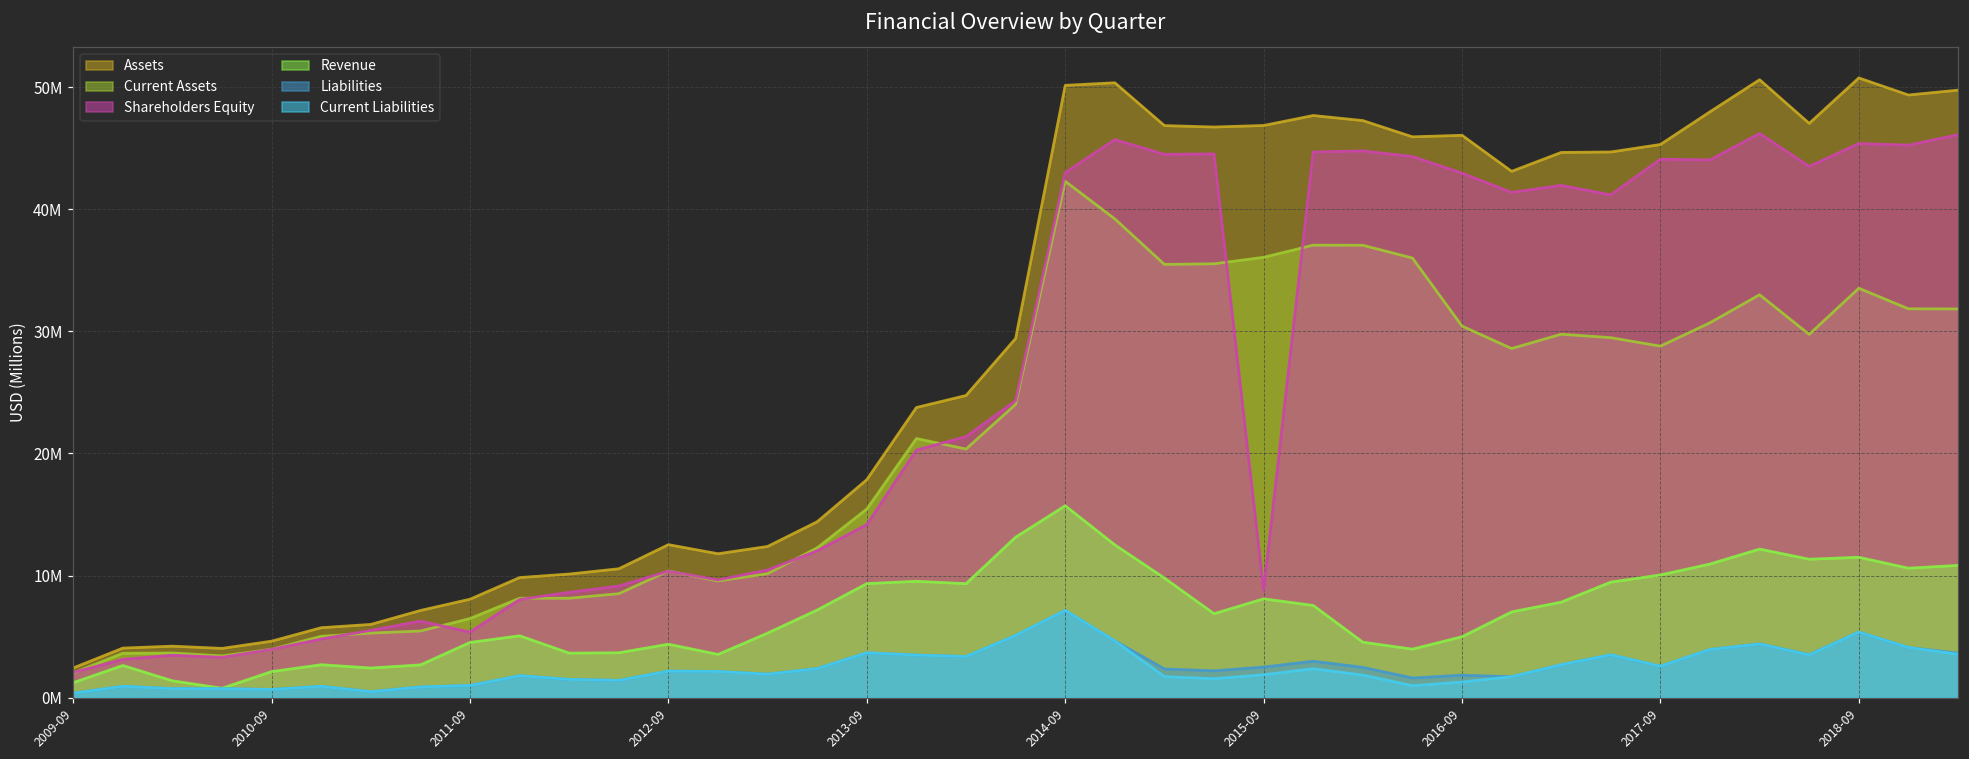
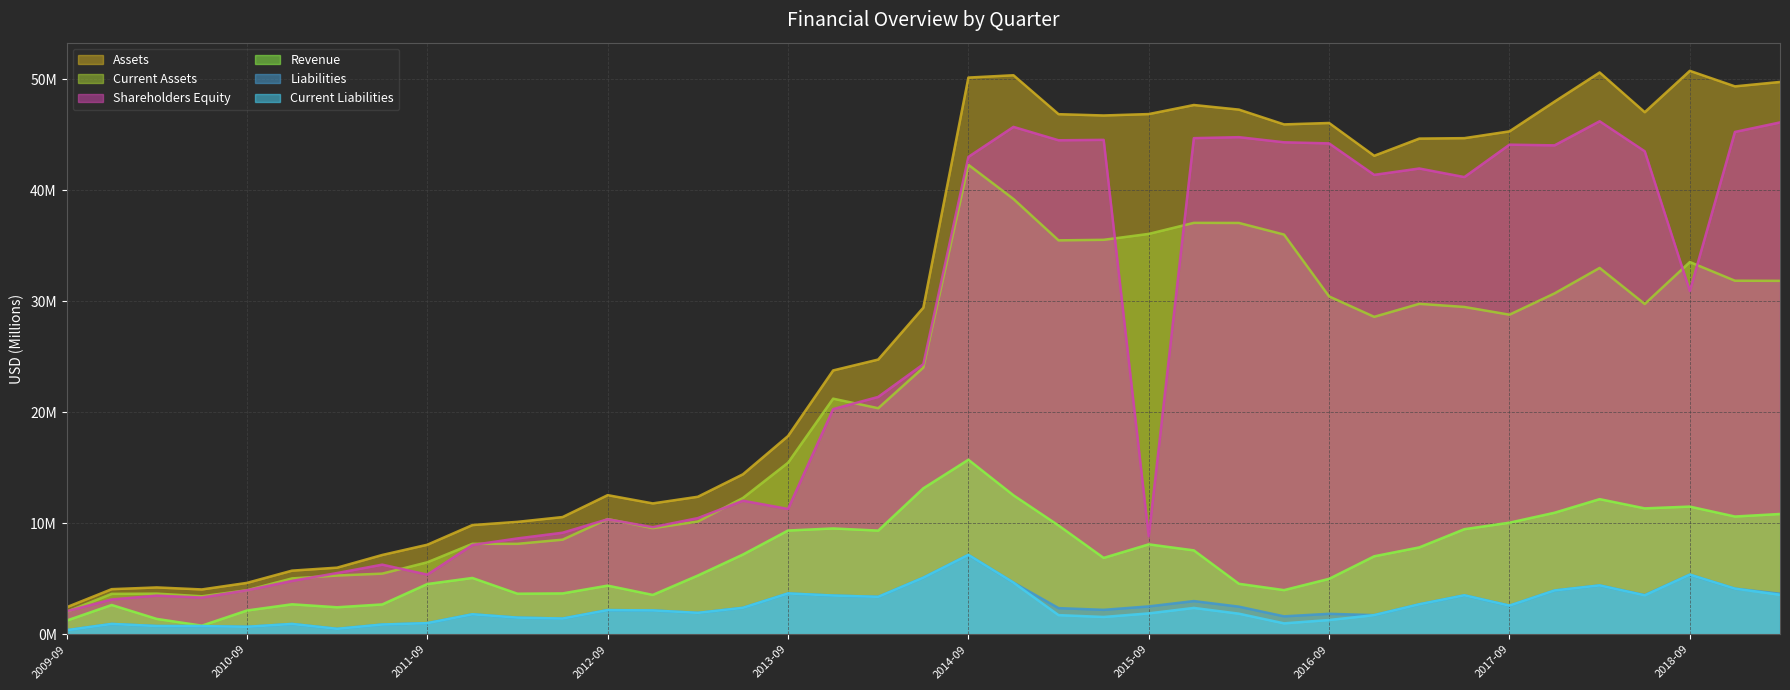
Shareholders Equity, 2013-09: 14200000 -> 11300000
Shareholders Equity, 2016-09: 43000000 -> 44200000
Shareholders Equity, 2018-09: 45400000 -> 30900000
